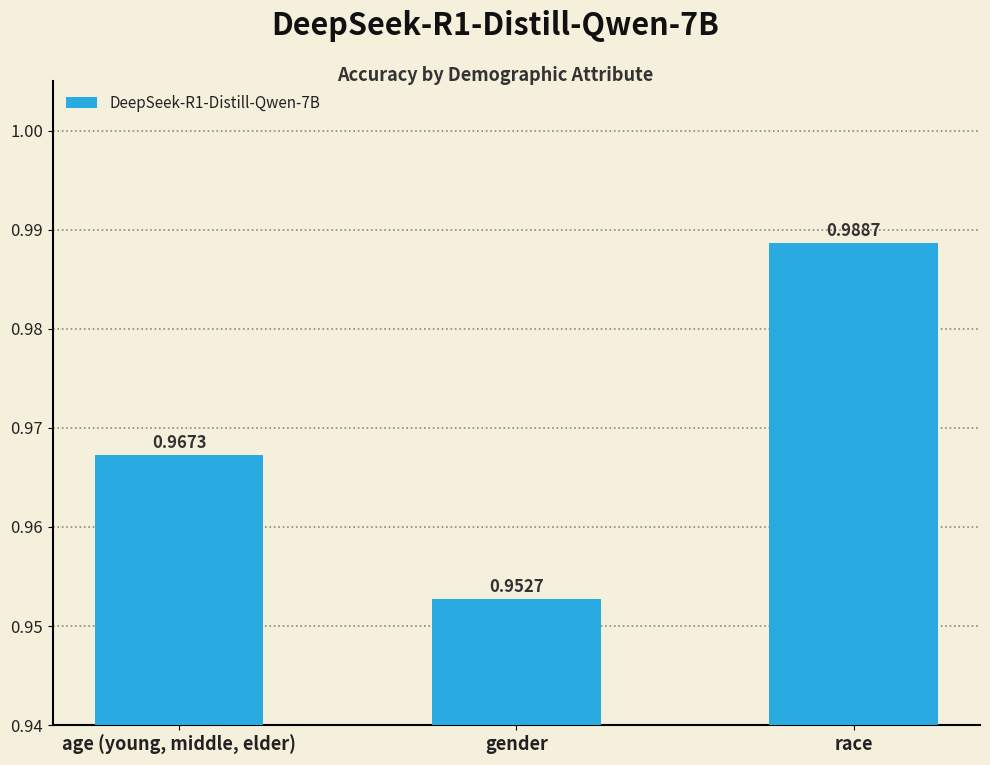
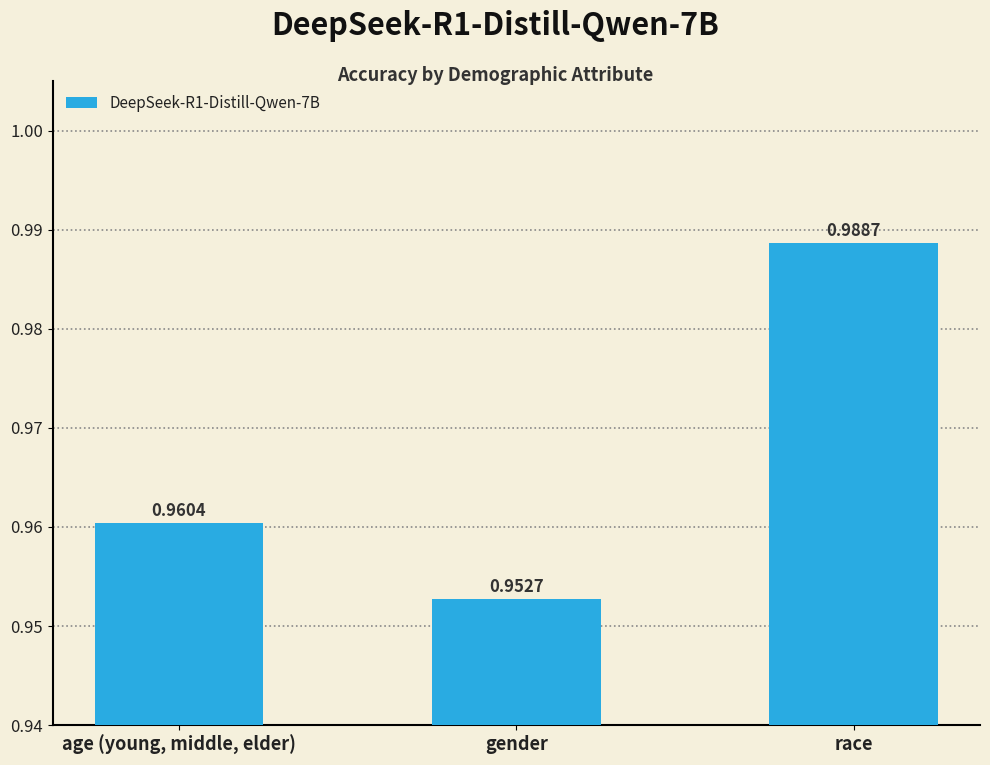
age (young, middle, elder): 0.9673 -> 0.9604
